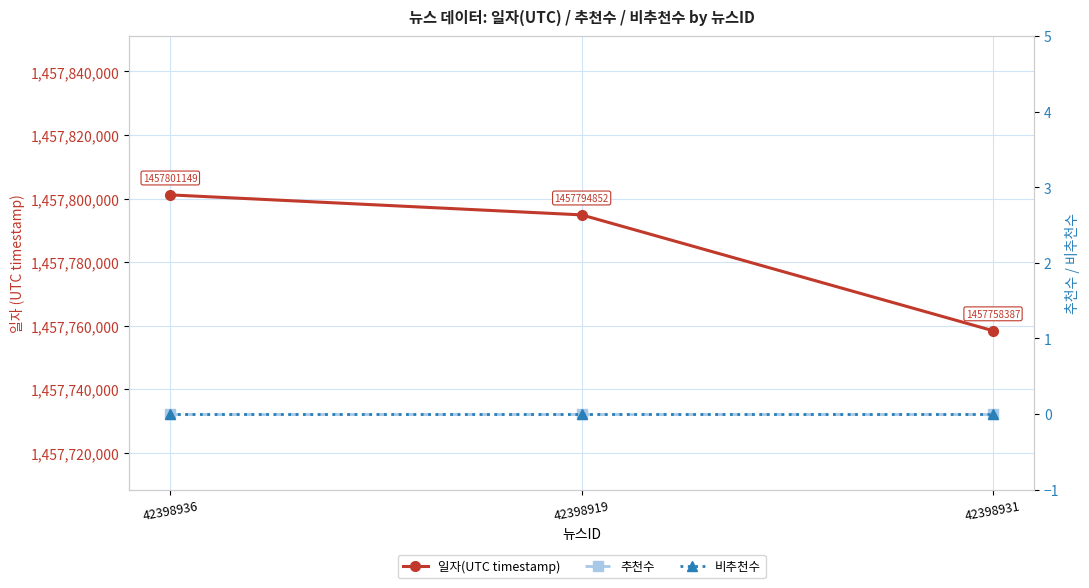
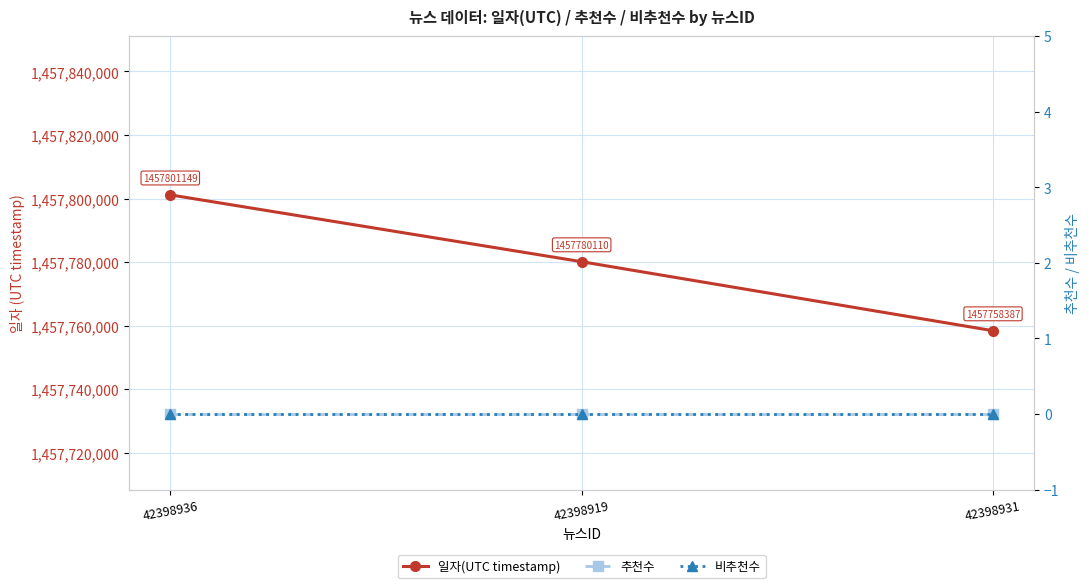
일자(UTC timestamp), 42398919: 1457794852 -> 1457780110
